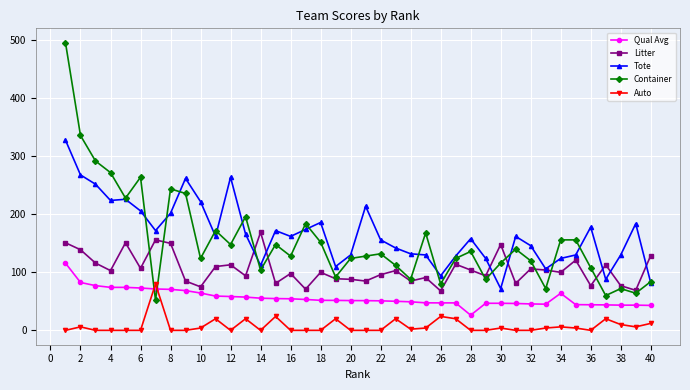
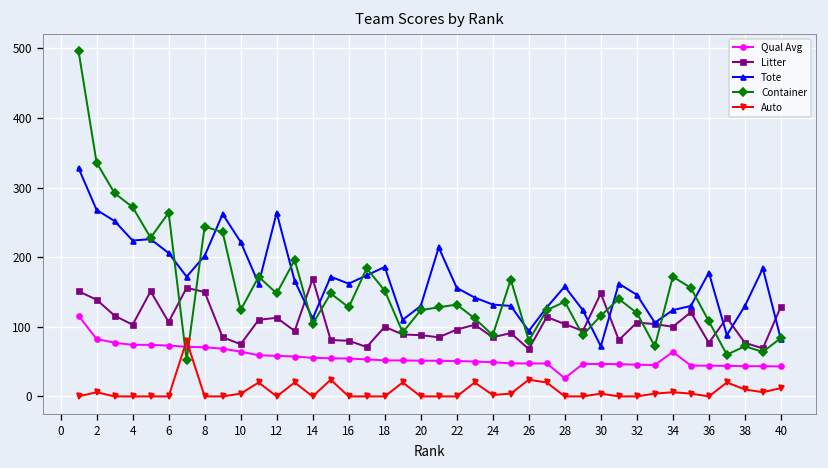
Litter, 16: 100 -> 80
Container, 34: 160 -> 170
